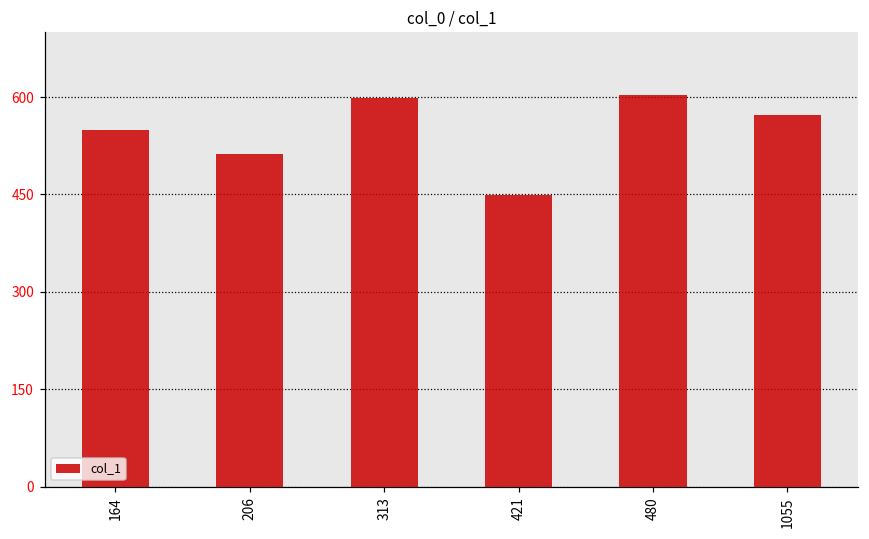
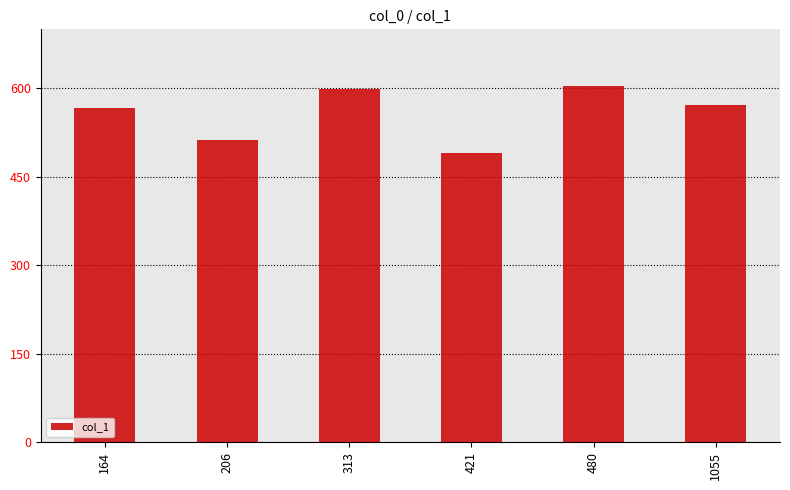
164: 550 -> 570
421: 450 -> 490
